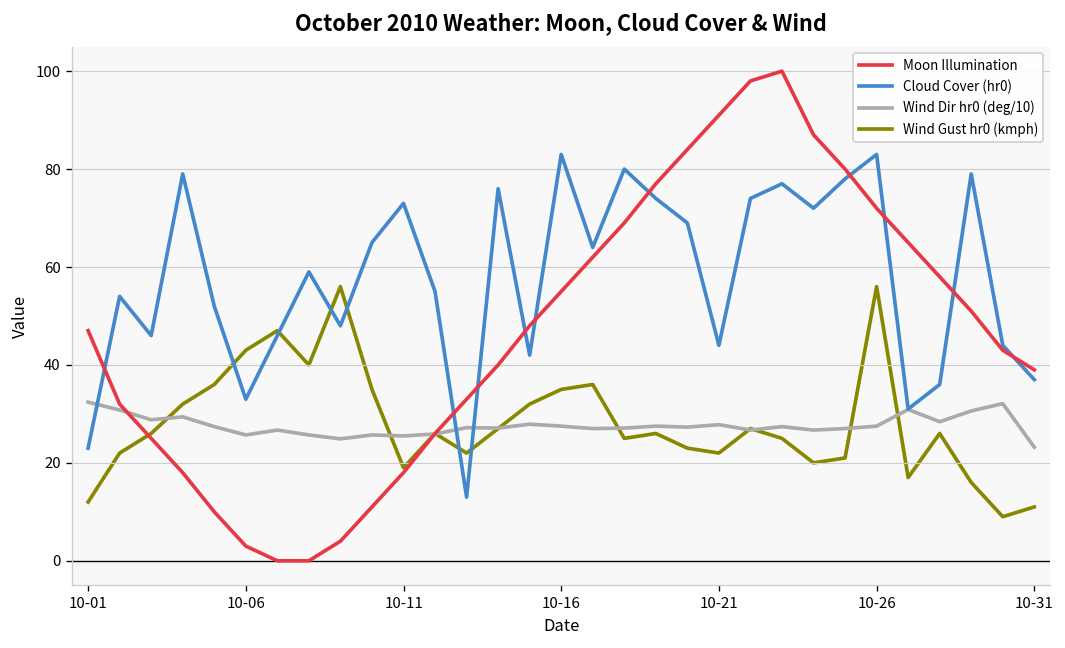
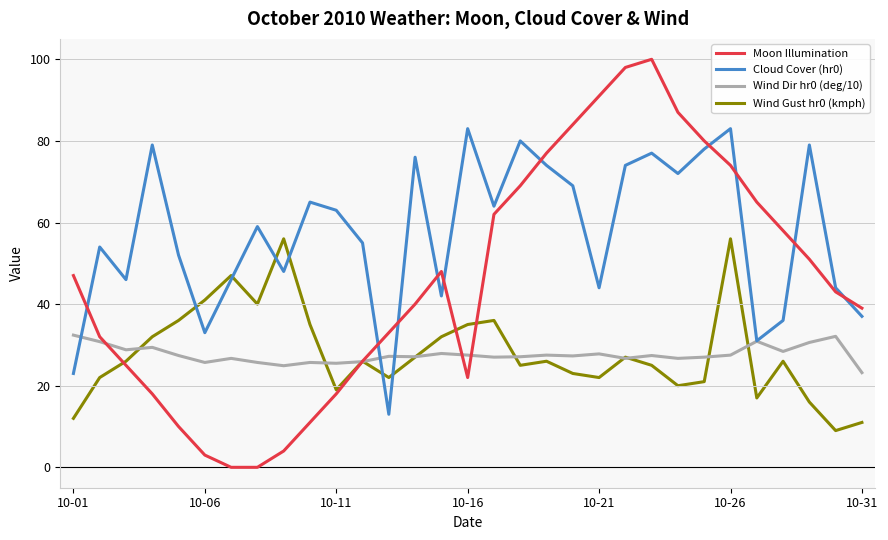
Wind Gust hr0 (kmph), 10-06: 43 -> 41
Cloud Cover (hr0), 10-11: 73 -> 63
Moon Illumination, 10-16: 55 -> 22
Moon Illumination, 10-26: 72 -> 74
